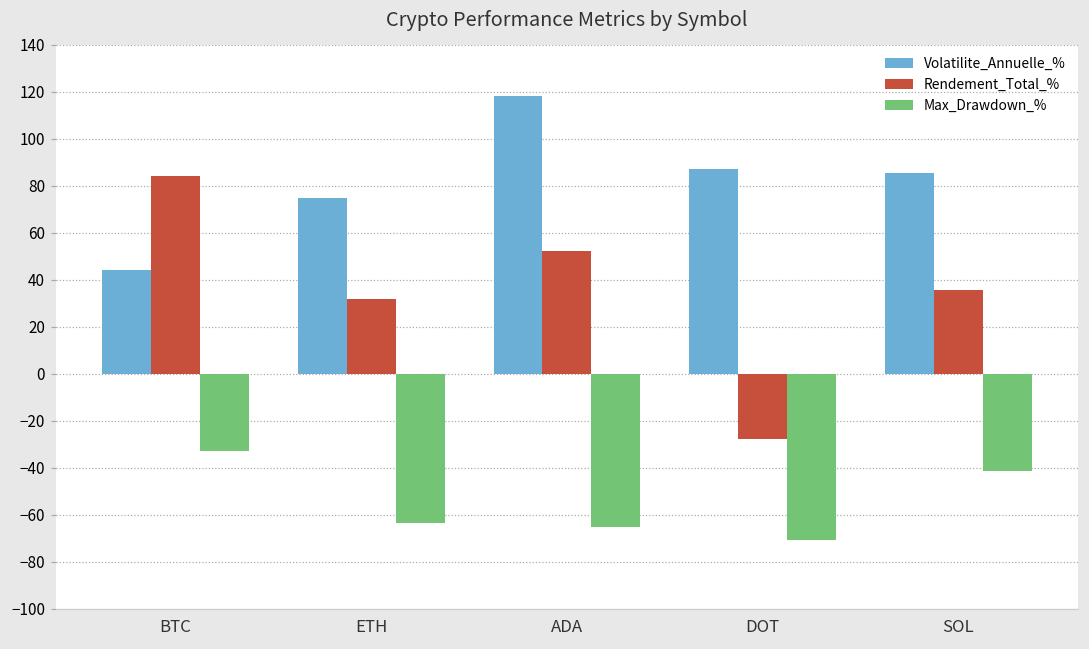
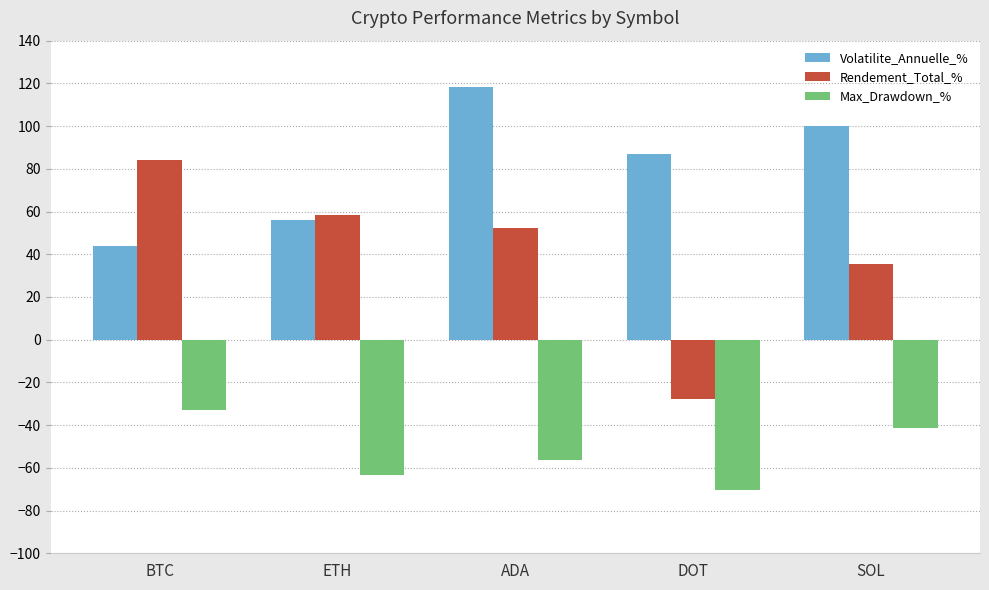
Volatilite_Annuelle_%, ETH: 75 -> 56
Rendement_Total_%, ETH: 32 -> 58
Max_Drawdown_%, ADA: -65 -> -56
Volatilite_Annuelle_%, SOL: 85 -> 100
